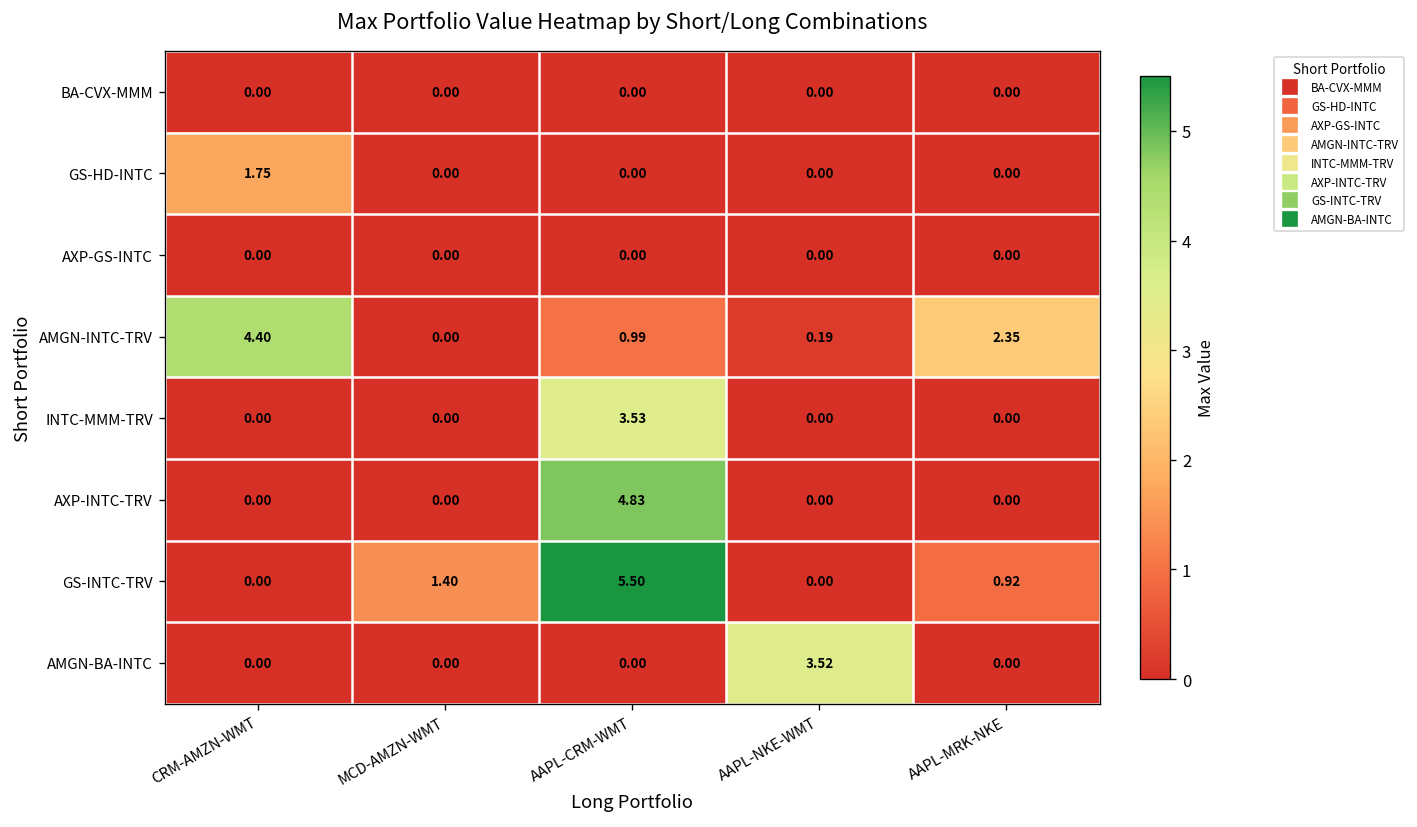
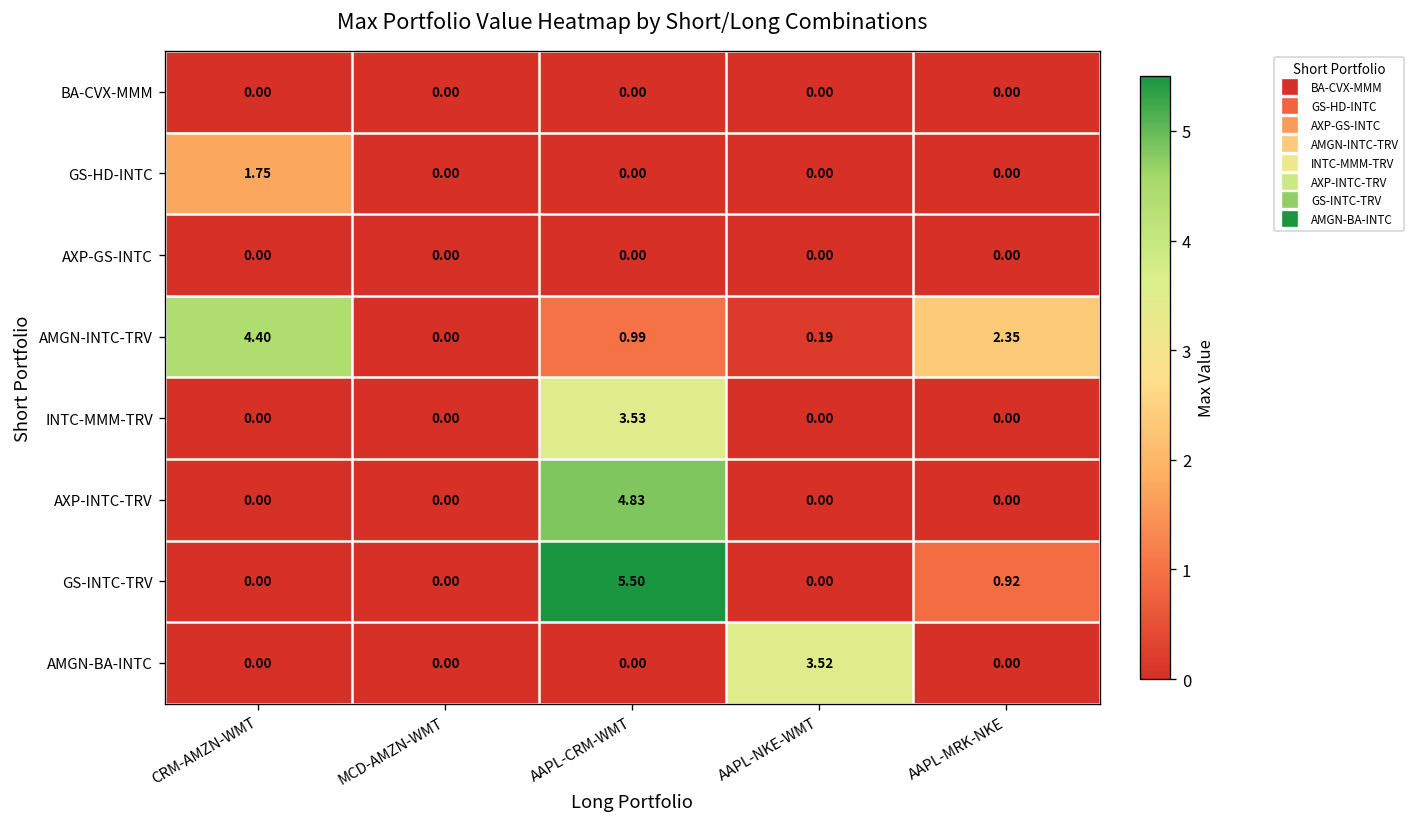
GS-INTC-TRV, MCD-AMZN-WMT: 1.40 -> 0.00
